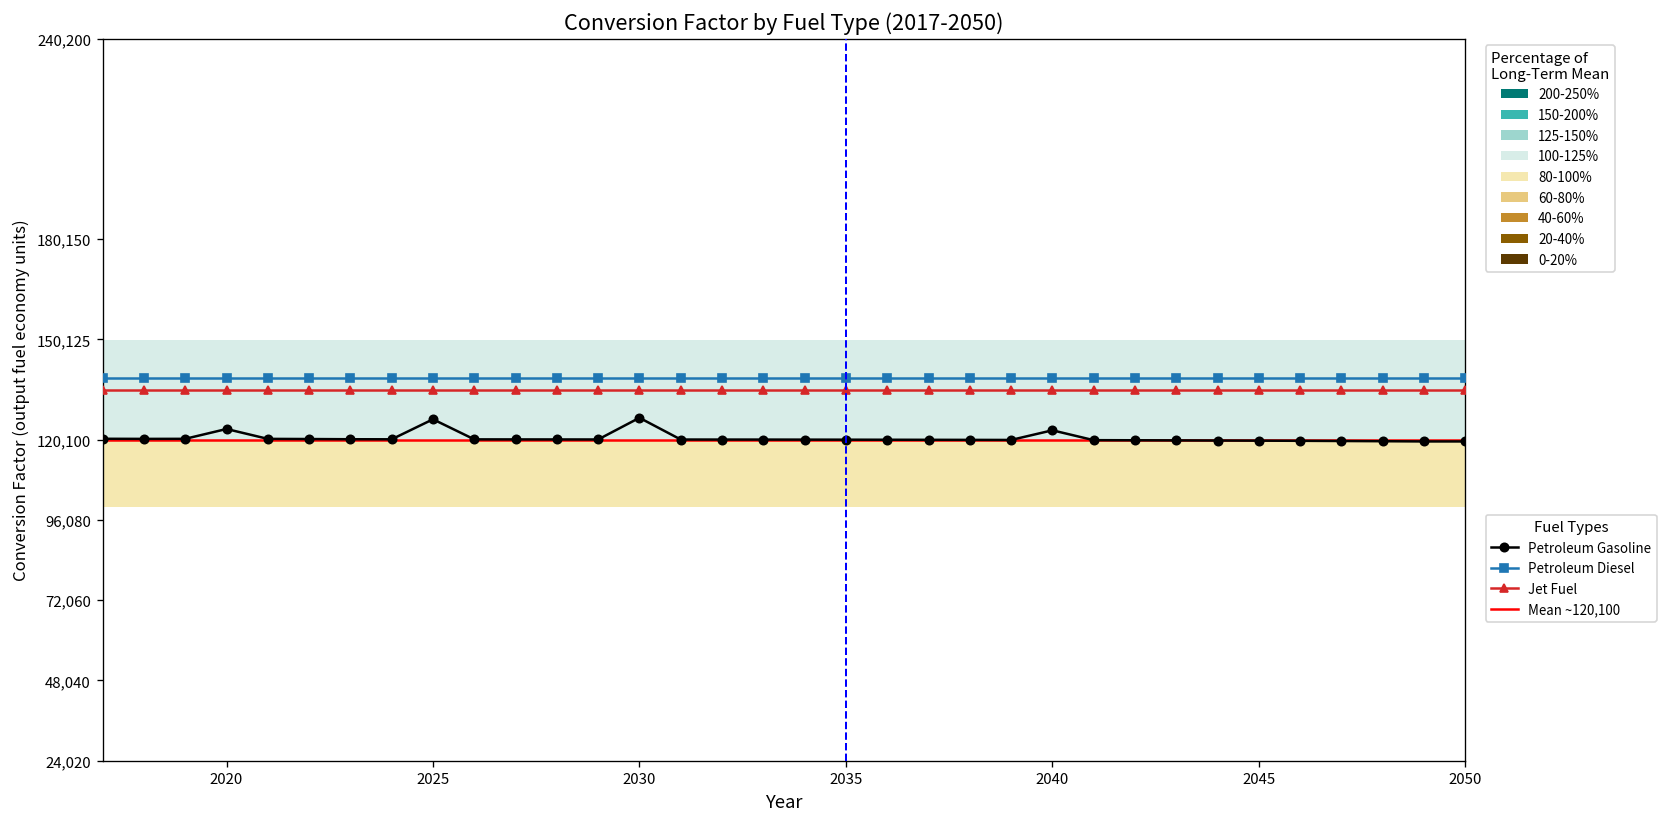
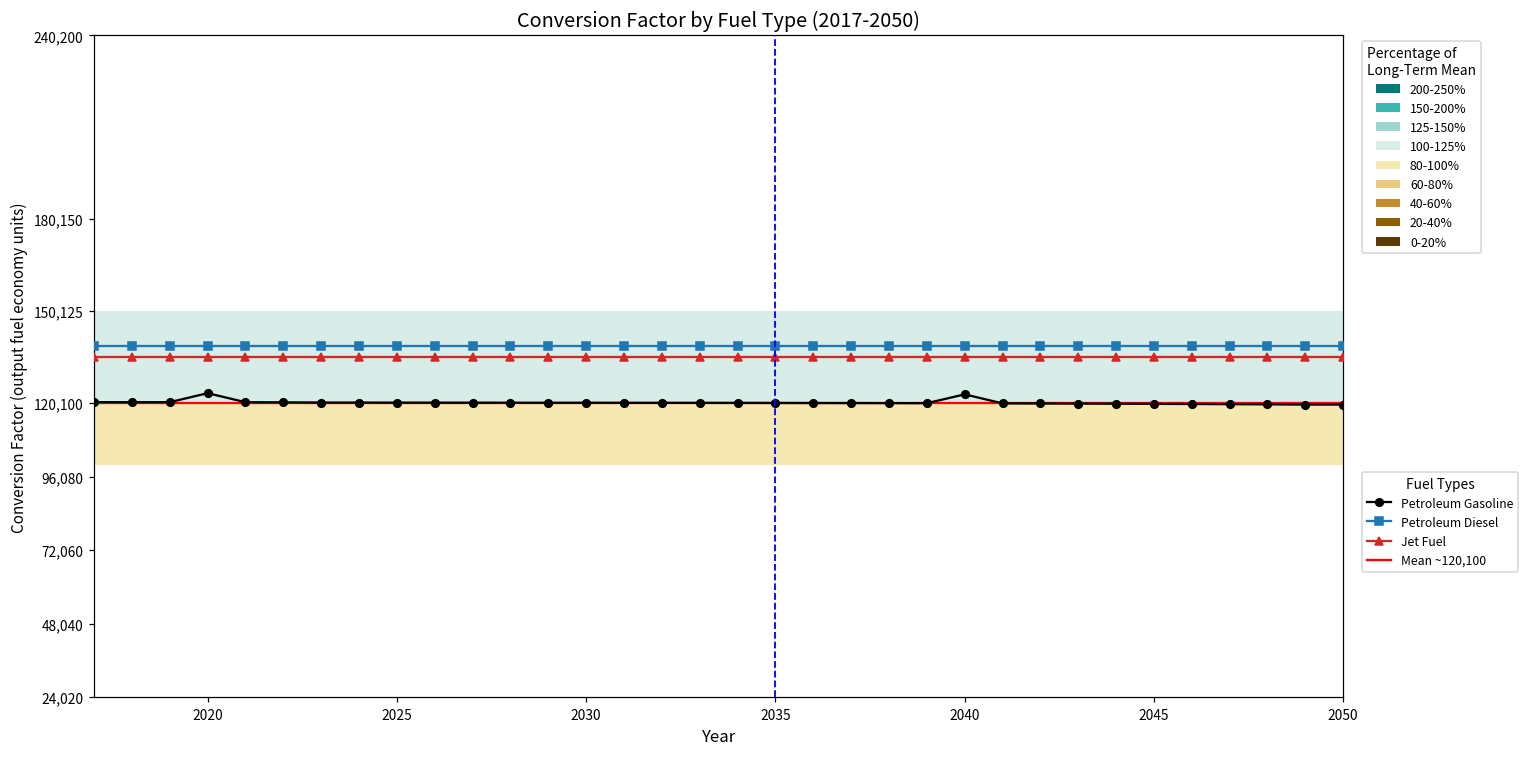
Petroleum Gasoline, 2025: 126,000 -> 120,000
Petroleum Gasoline, 2030: 127,000 -> 120,000
